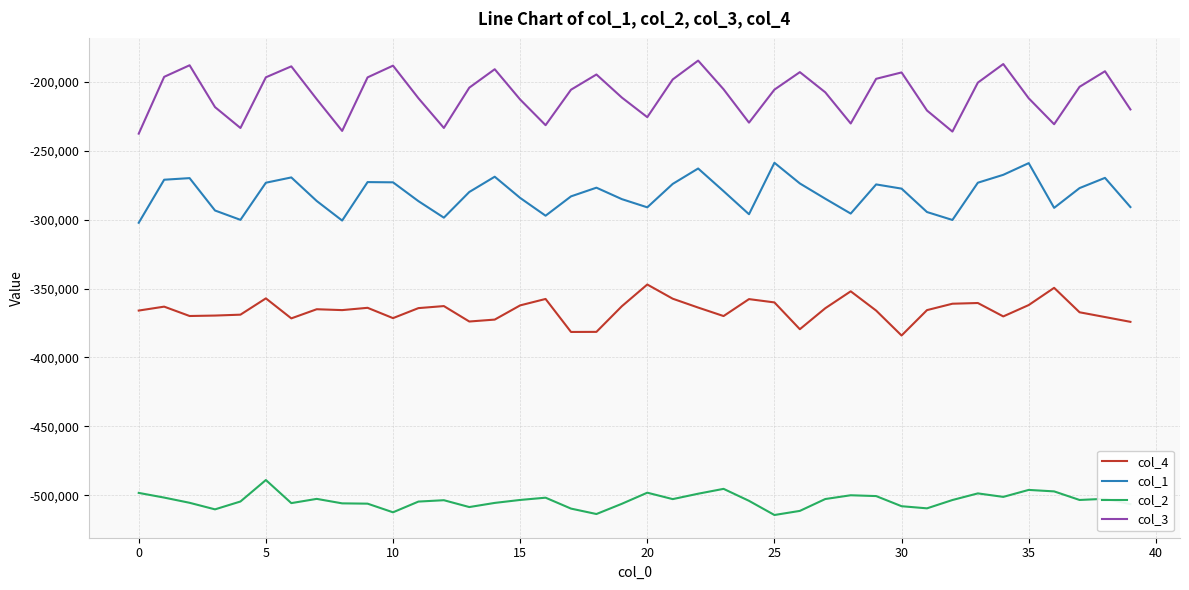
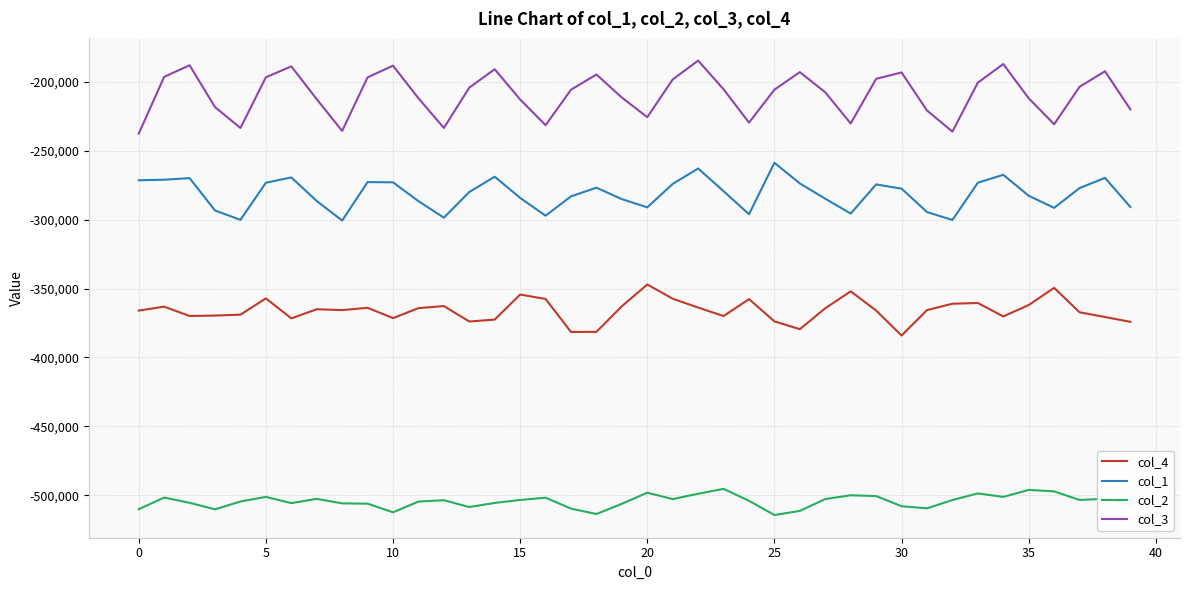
col_1, 0: -302,000 -> -271,000
col_2, 0: -498,000 -> -510,000
col_2, 5: -489,000 -> -501,000
col_4, 15: -362,000 -> -354,000
col_4, 25: -360,000 -> -374,000
col_1, 35: -259,000 -> -283,000
